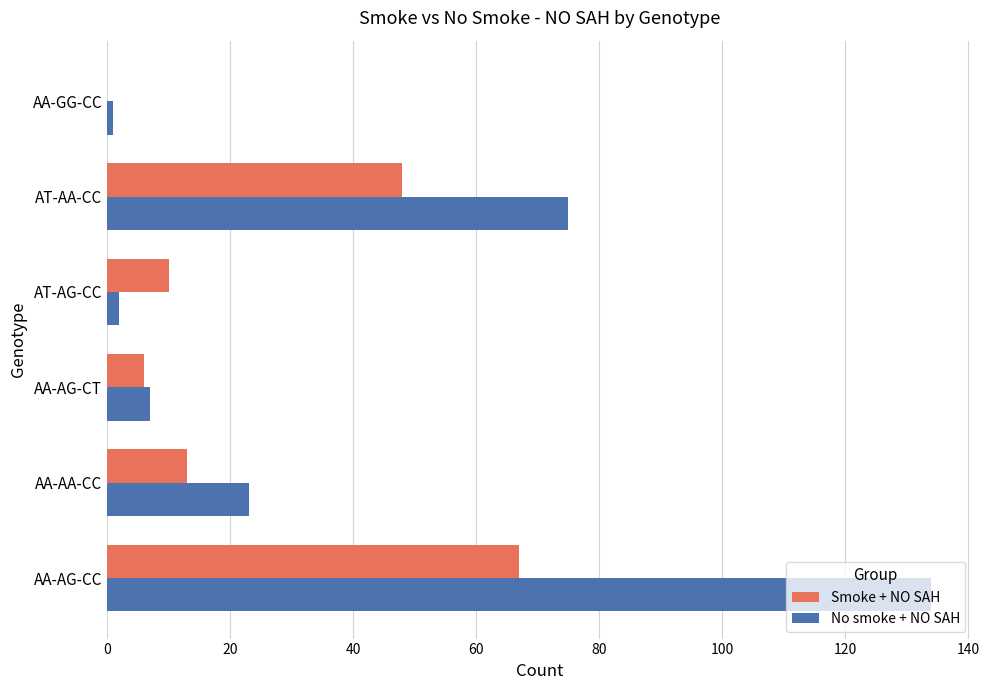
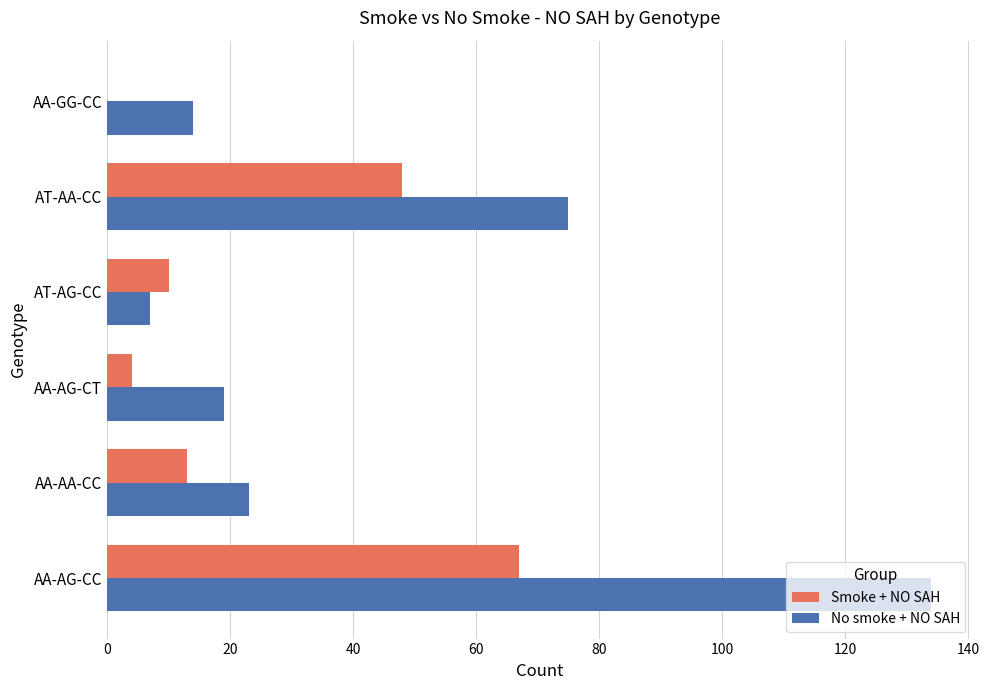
No smoke + NO SAH, AA-GG-CC: 1 -> 14
No smoke + NO SAH, AT-AG-CC: 2 -> 7
Smoke + NO SAH, AA-AG-CT: 6 -> 4
No smoke + NO SAH, AA-AG-CT: 7 -> 19
